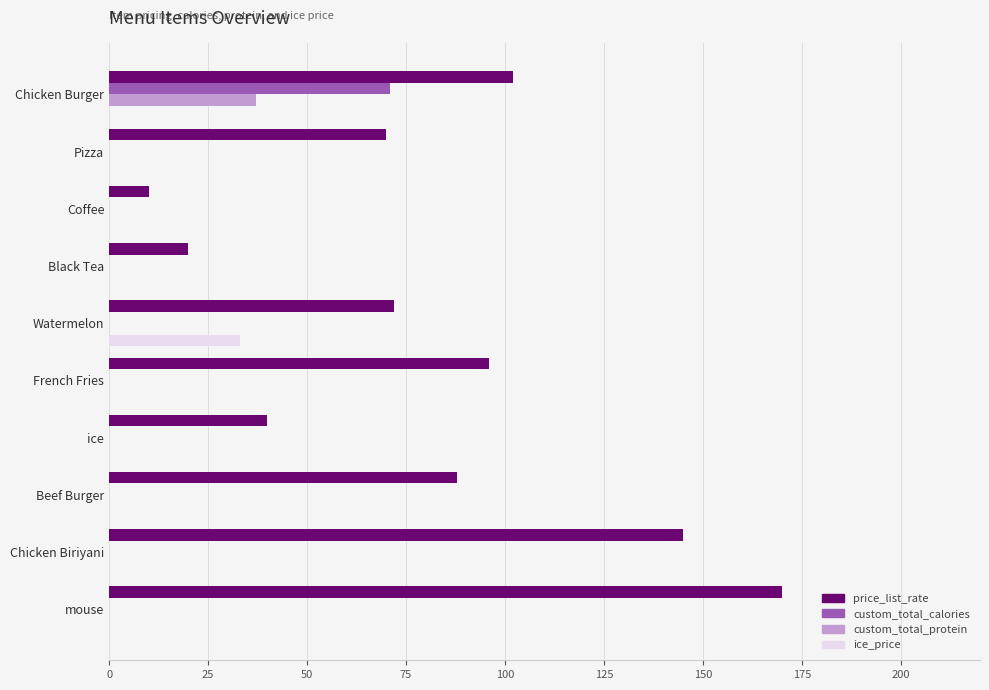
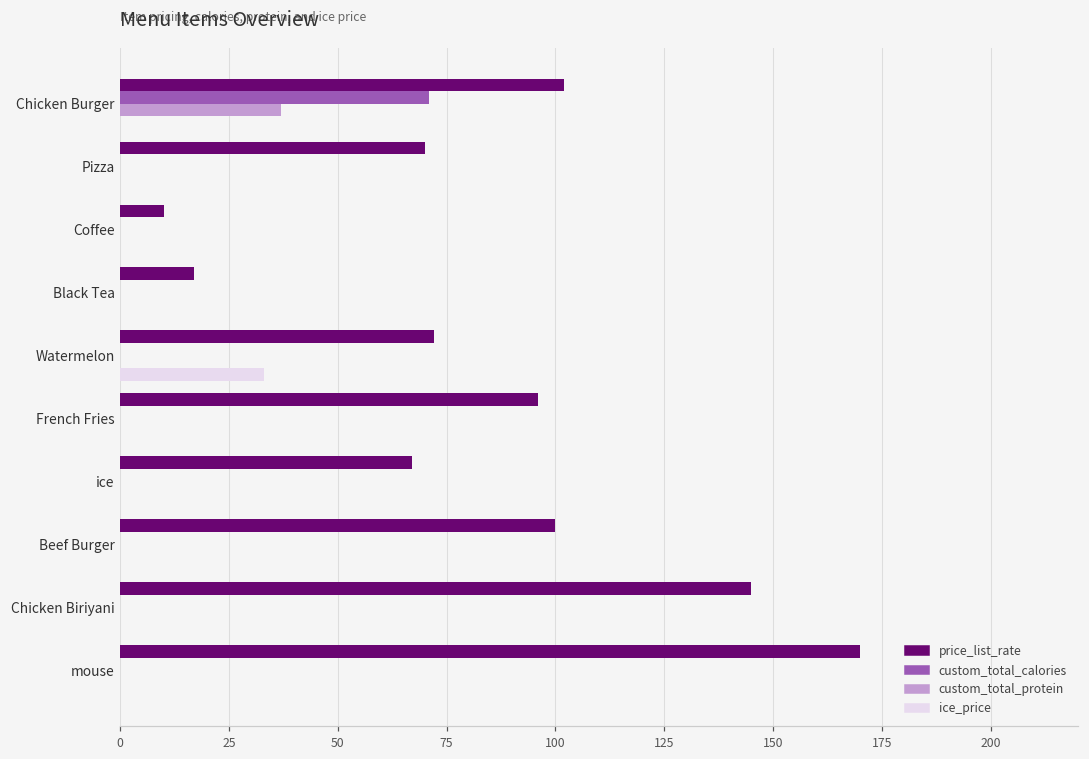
price_list_rate, Black Tea: 20 -> 17
price_list_rate, ice: 40 -> 67
price_list_rate, Beef Burger: 88 -> 100
